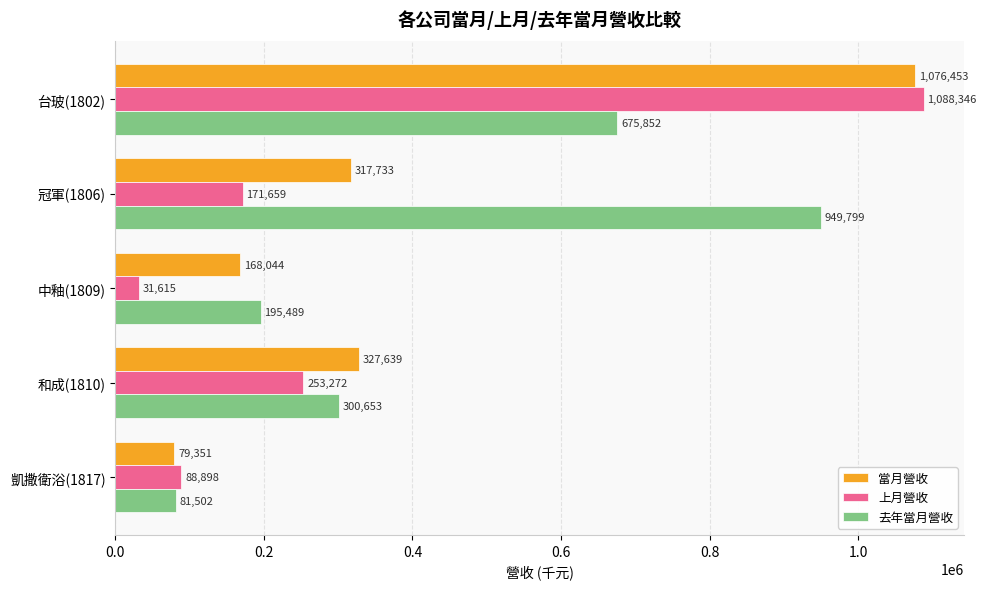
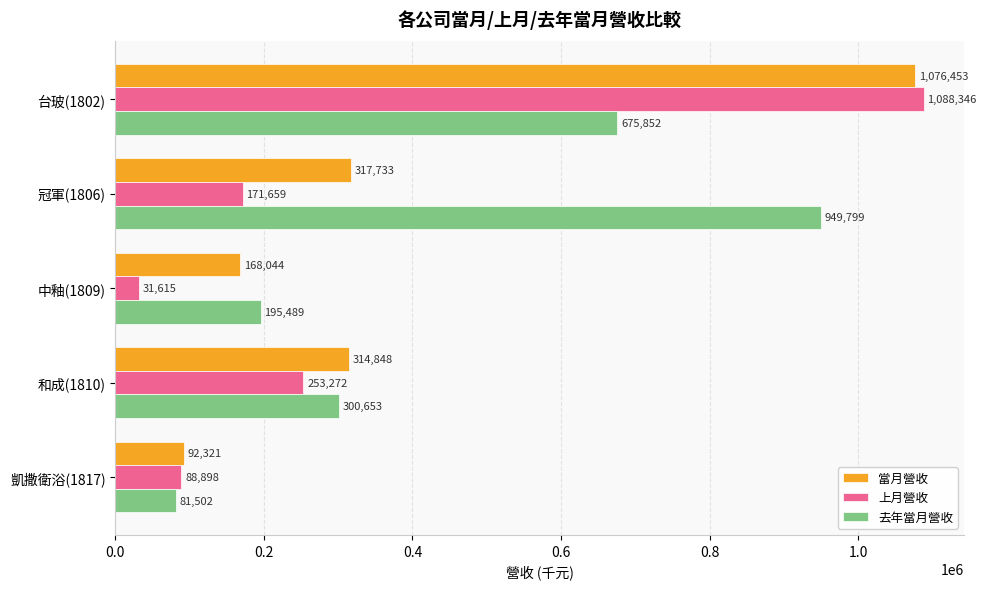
當月營收, 和成(1810): 327,639 -> 314,848
當月營收, 凱撒衛浴(1817): 79,351 -> 92,321
